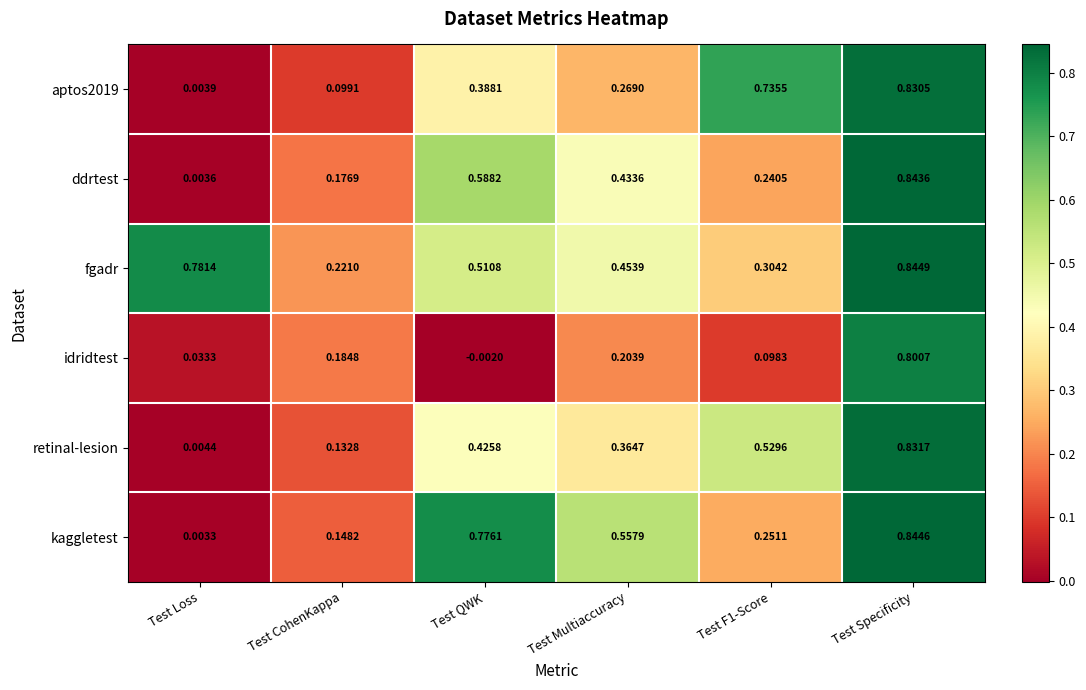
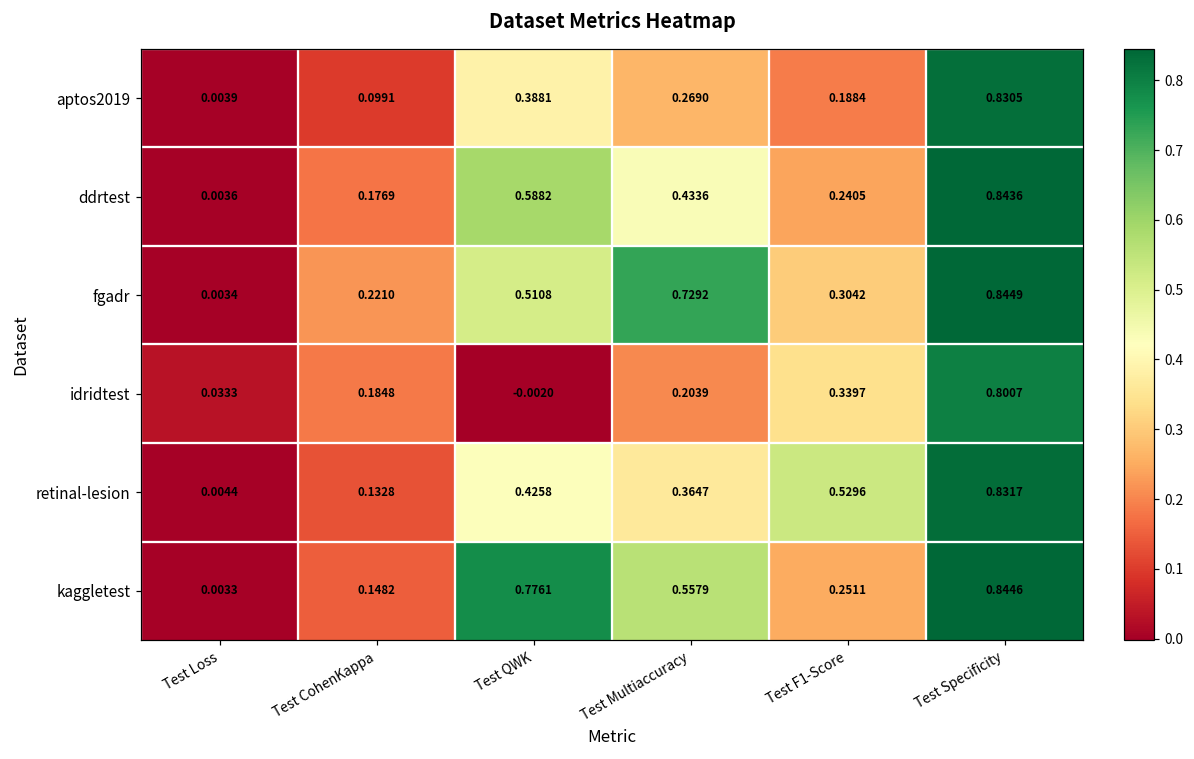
aptos2019, Test F1-Score: 0.7355 -> 0.1884
fgadr, Test Loss: 0.7814 -> 0.0034
fgadr, Test Multiaccuracy: 0.4539 -> 0.7292
idridtest, Test F1-Score: 0.0983 -> 0.3397
